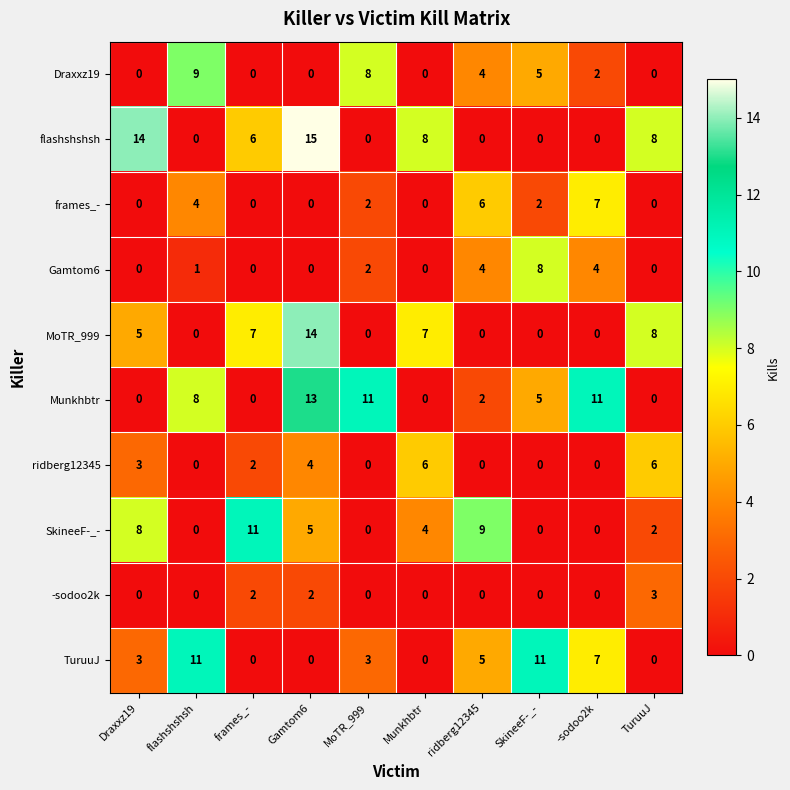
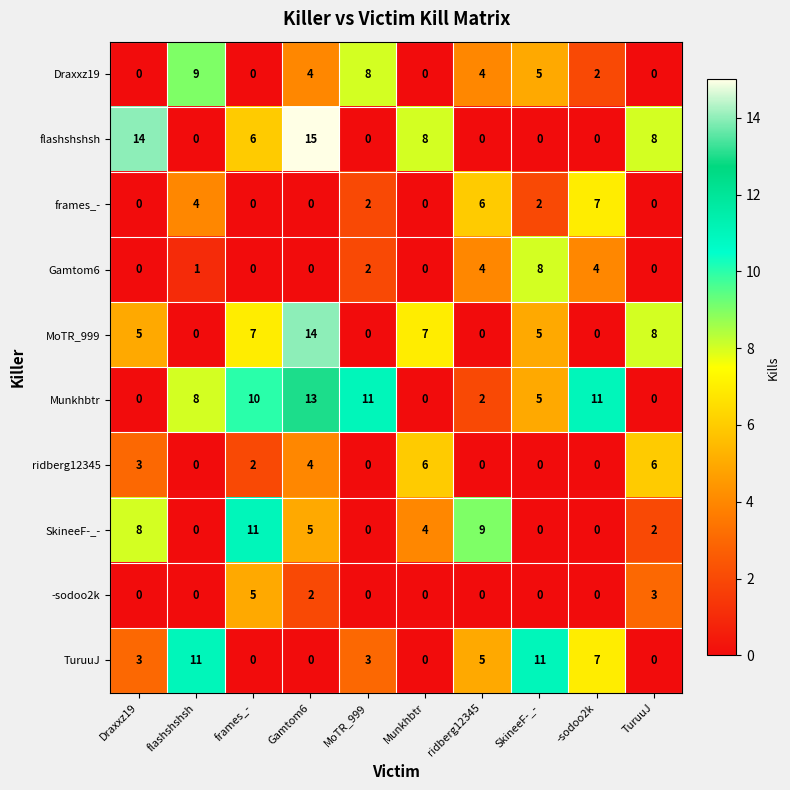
Draxxz19, Gamtom6: 0 -> 4
MoTR_999, SkineeF-_-: 0 -> 5
Munkhbtr, frames_-: 0 -> 10
-sodoo2k, frames_-: 2 -> 5
